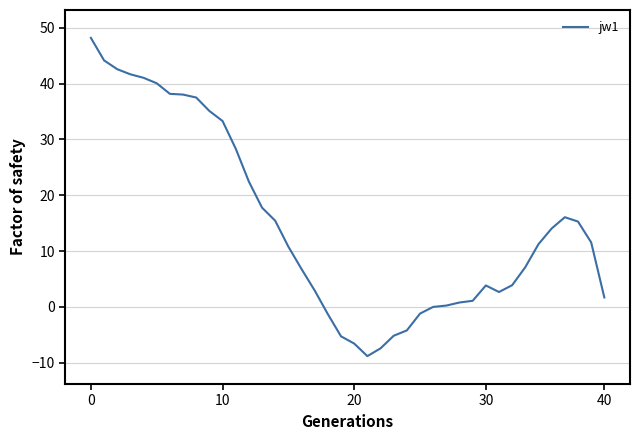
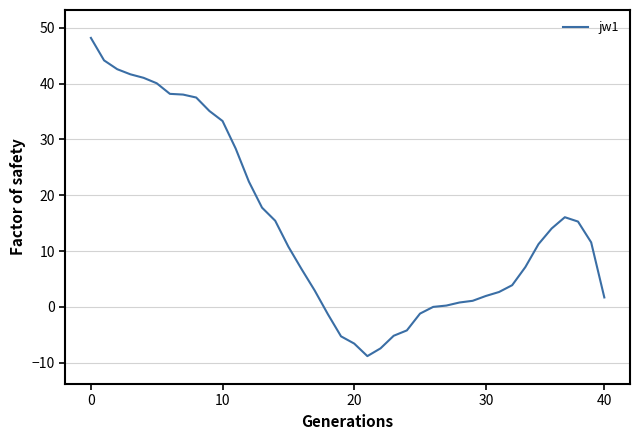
30: 4 -> 2
